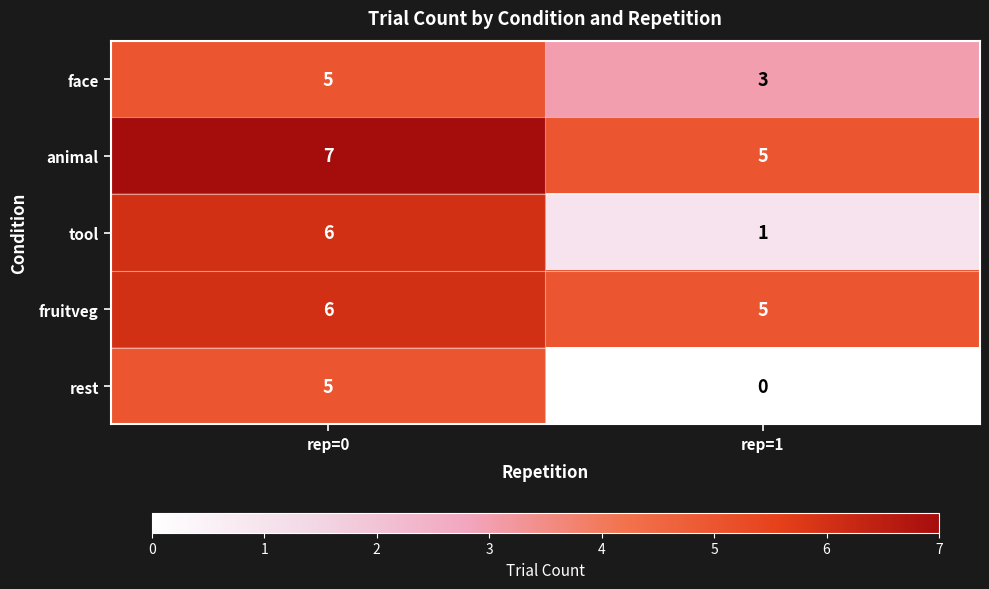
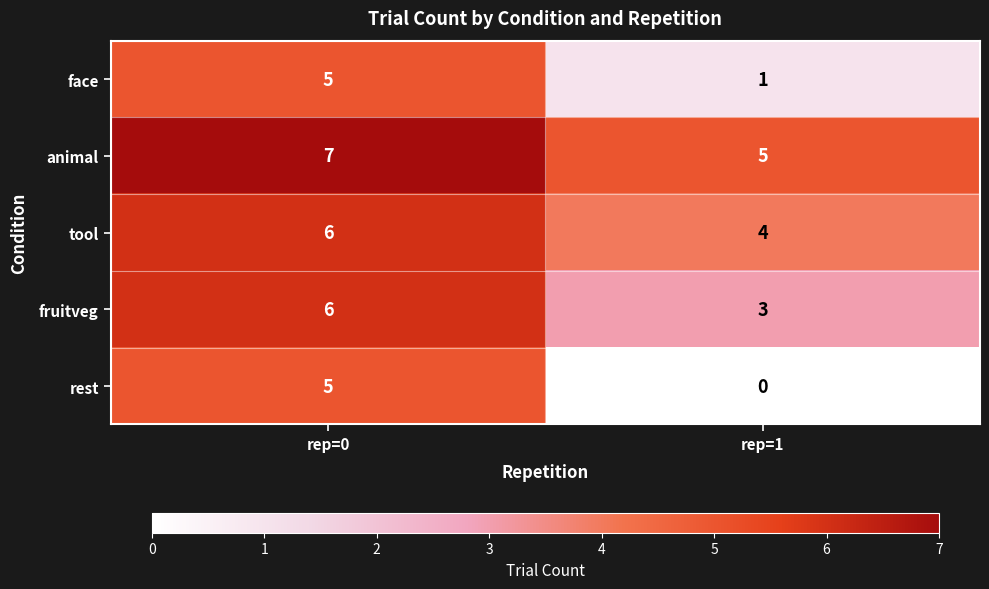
face, rep=1: 3 -> 1
tool, rep=1: 1 -> 4
fruitveg, rep=1: 5 -> 3
